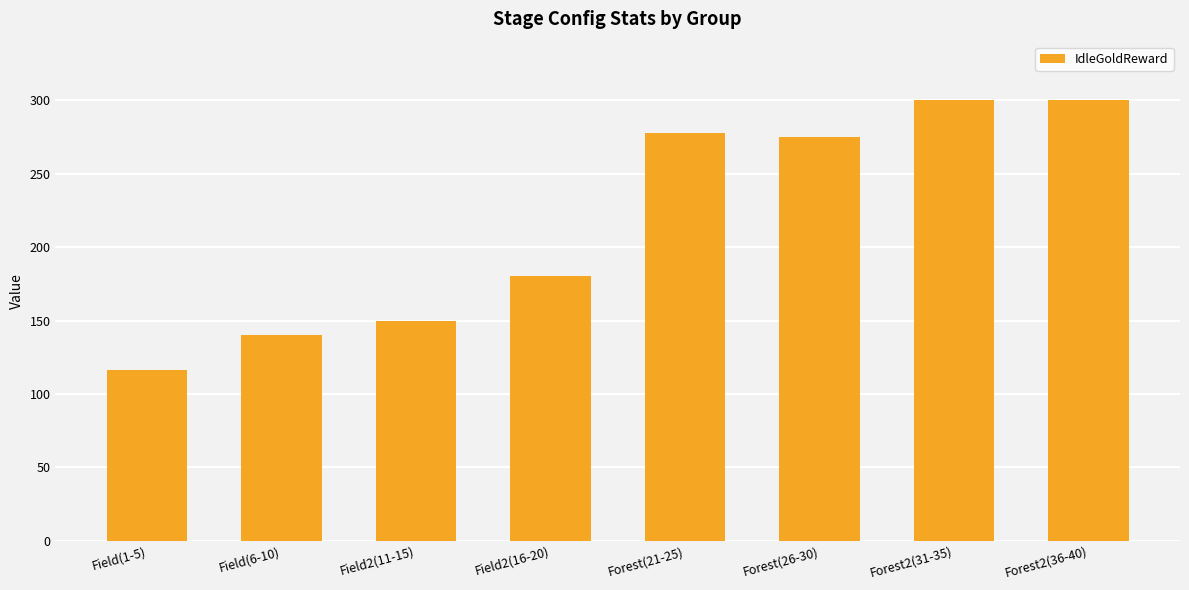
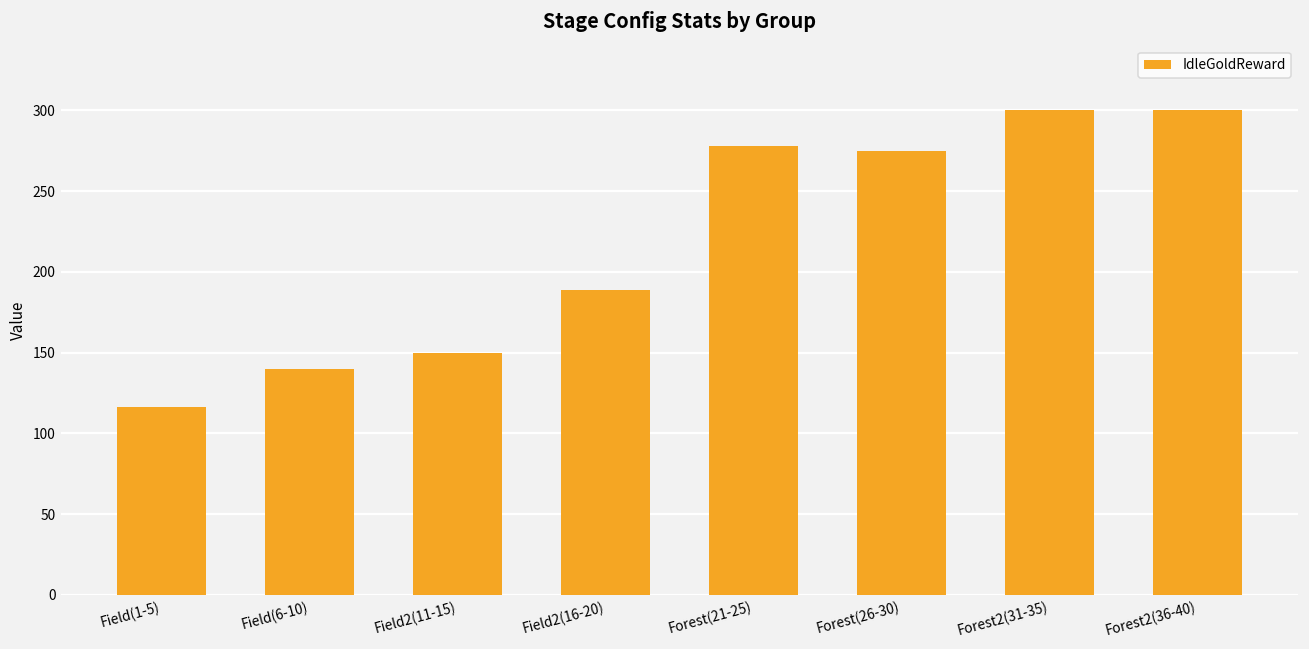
Field2(16-20): 180 -> 189
